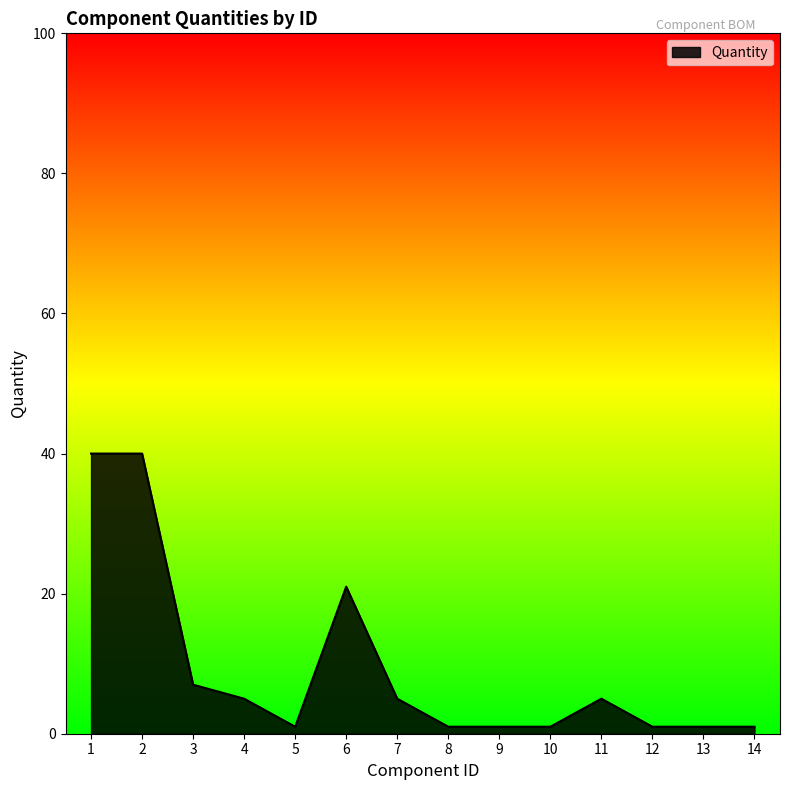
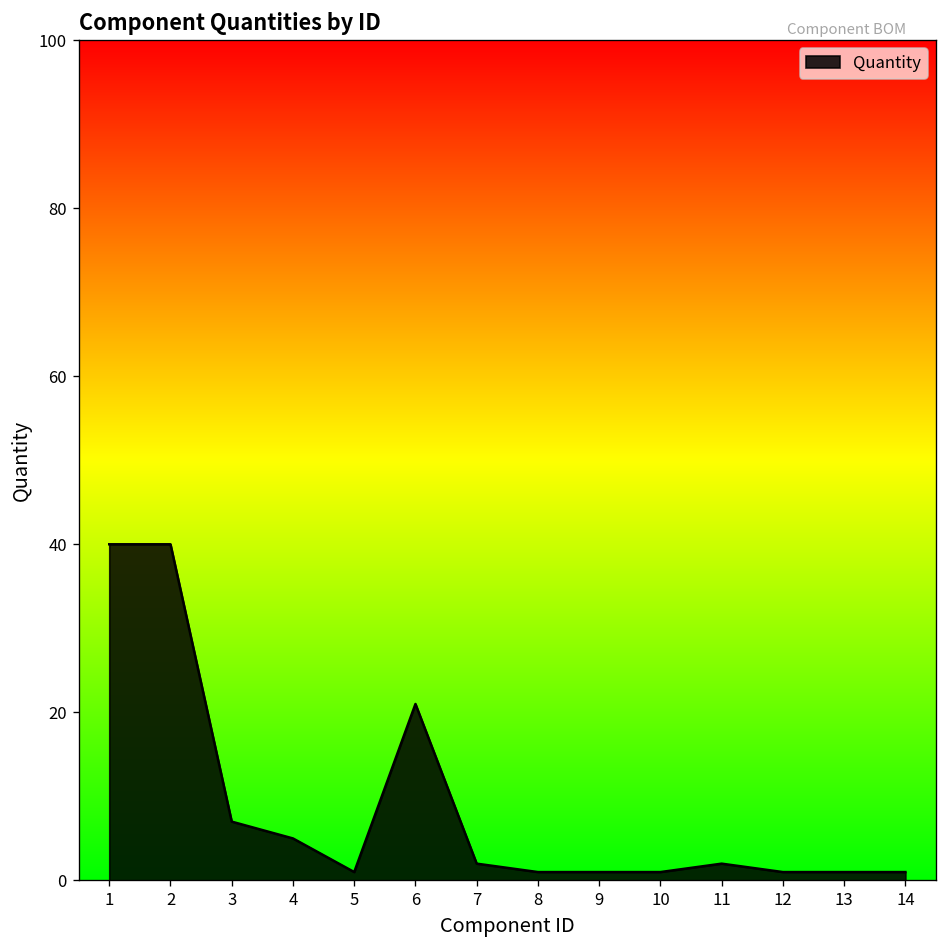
7: 5 -> 2
11: 5 -> 2
